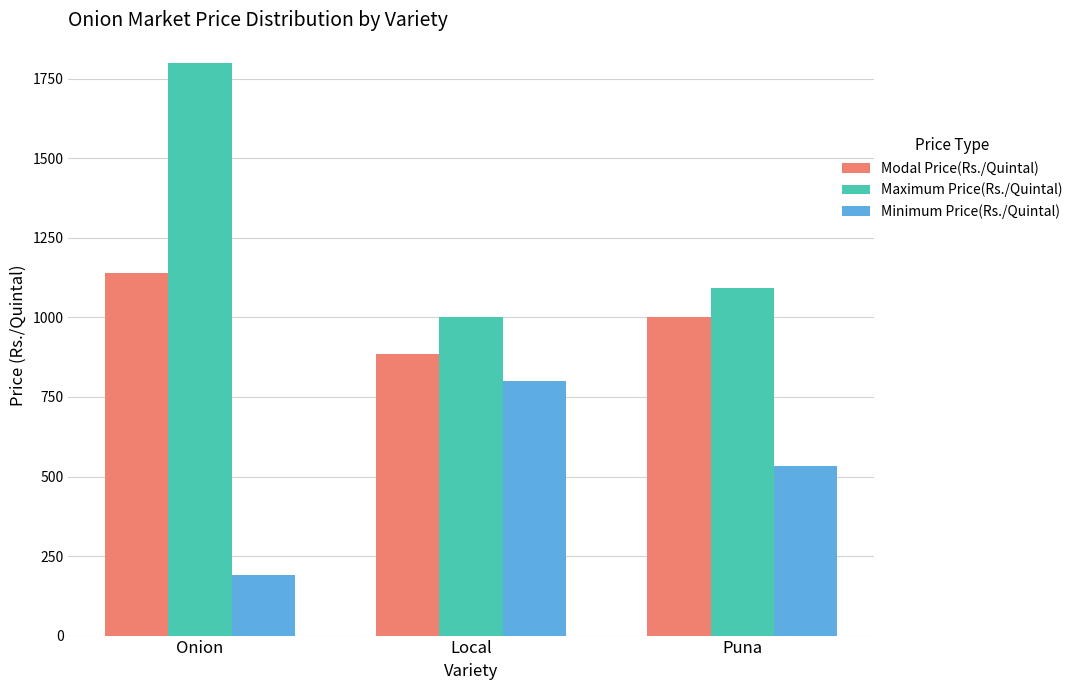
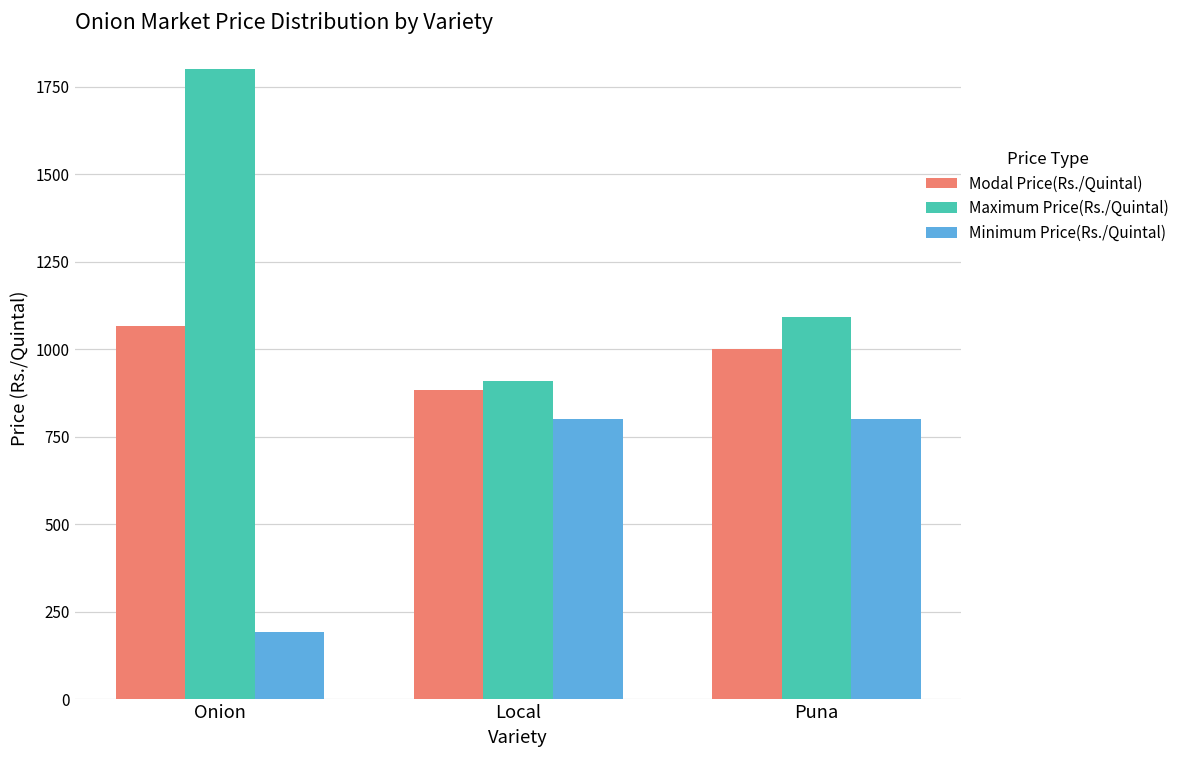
Modal Price(Rs./Quintal), Onion: 1140 -> 1070
Maximum Price(Rs./Quintal), Local: 1000 -> 910
Minimum Price(Rs./Quintal), Puna: 530 -> 800
